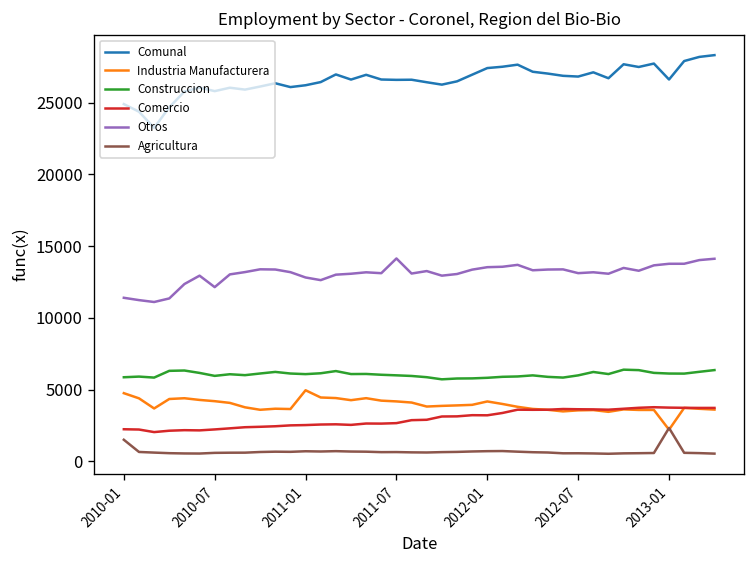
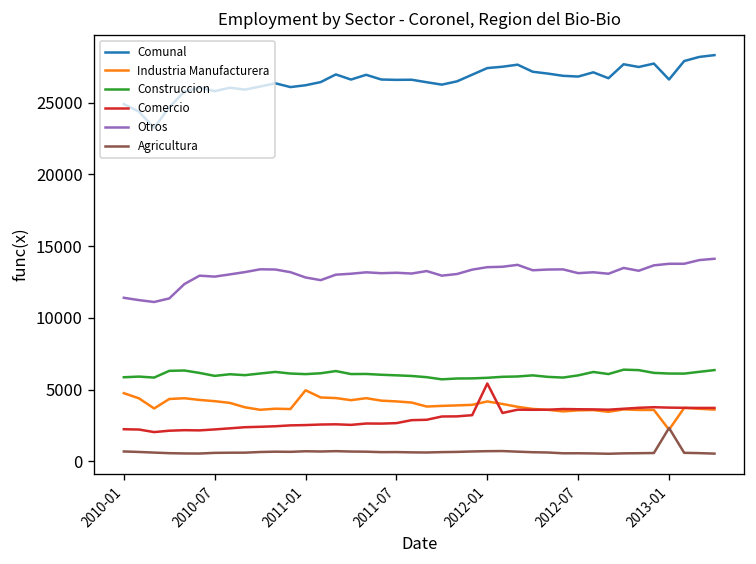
Agricultura, 2010-01: 1500 -> 700
Otros, 2010-07: 12100 -> 12900
Otros, 2011-07: 14100 -> 13100
Comercio, 2012-01: 3200 -> 5400
